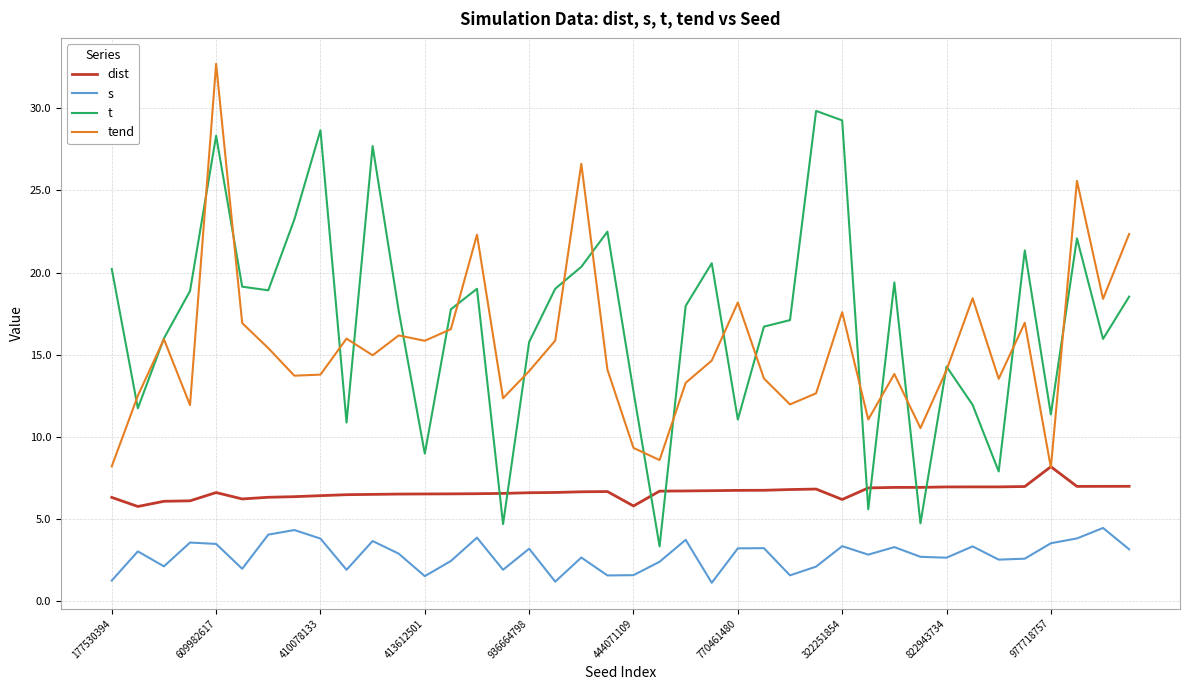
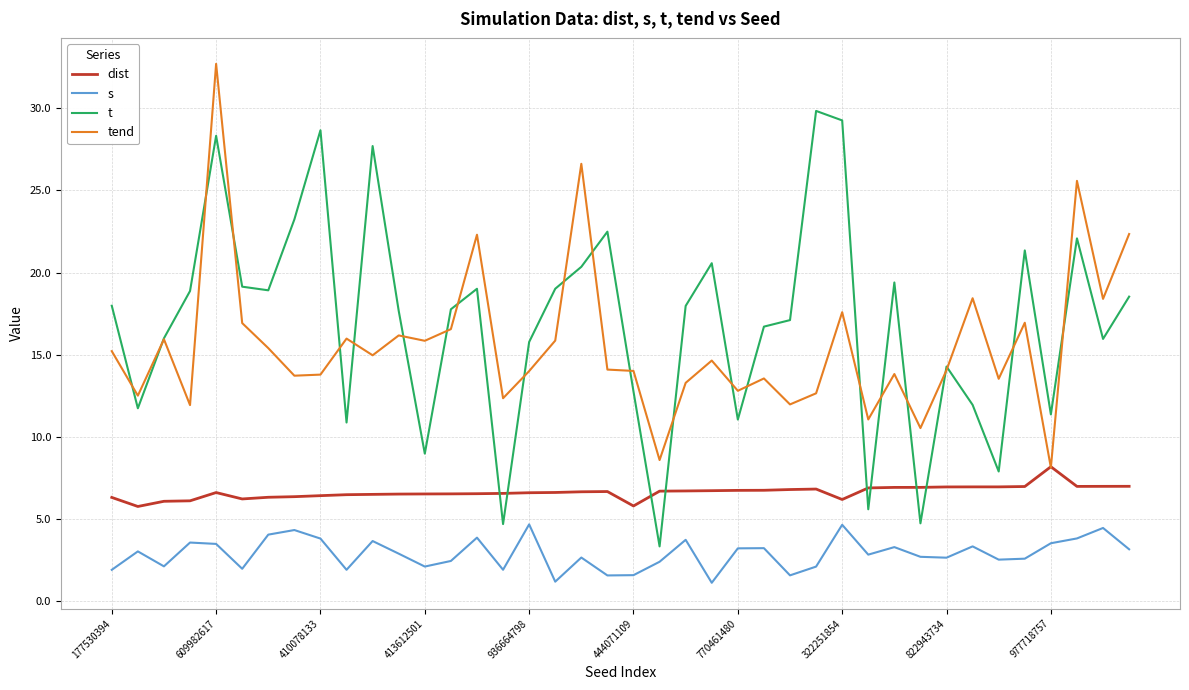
s, 177530394: 1.3 -> 1.9
t, 177530394: 20.2 -> 18.0
tend, 177530394: 8.2 -> 15.2
s, 413612501: 1.5 -> 2.1
s, 936664798: 3.2 -> 4.7
tend, 444071109: 9.3 -> 14.0
tend, 770461480: 18.2 -> 12.8
s, 322251854: 3.3 -> 4.6
